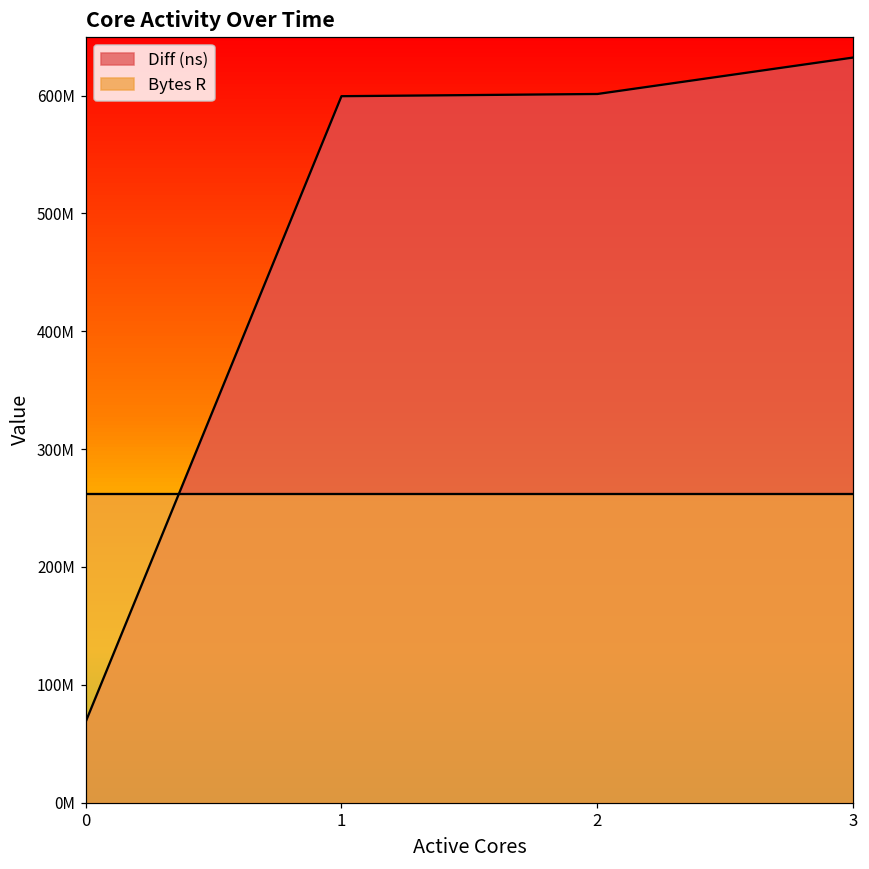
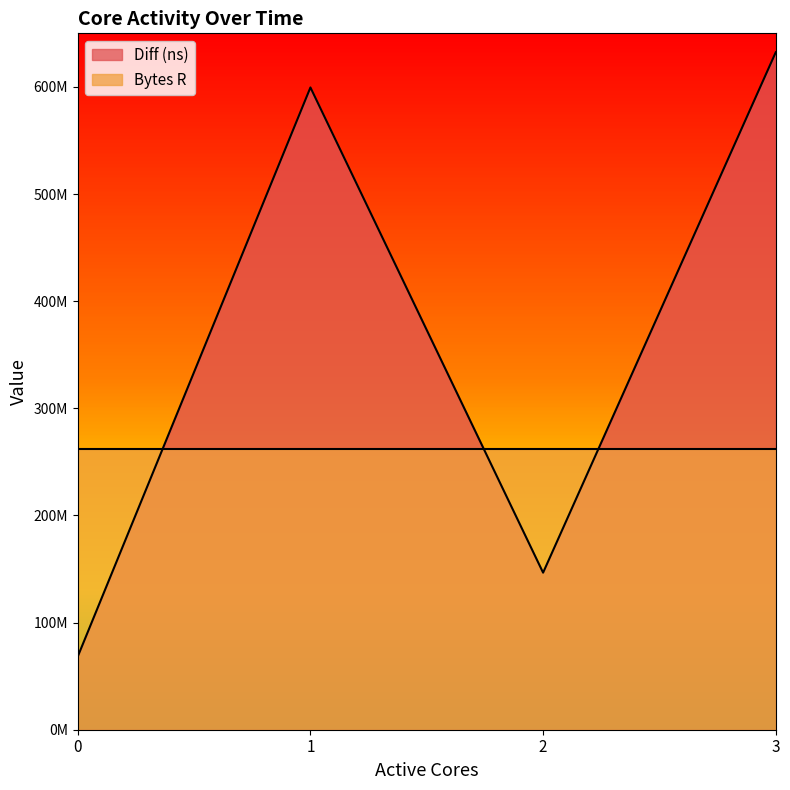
Diff (ns), 2: 601000000 -> 147000000
